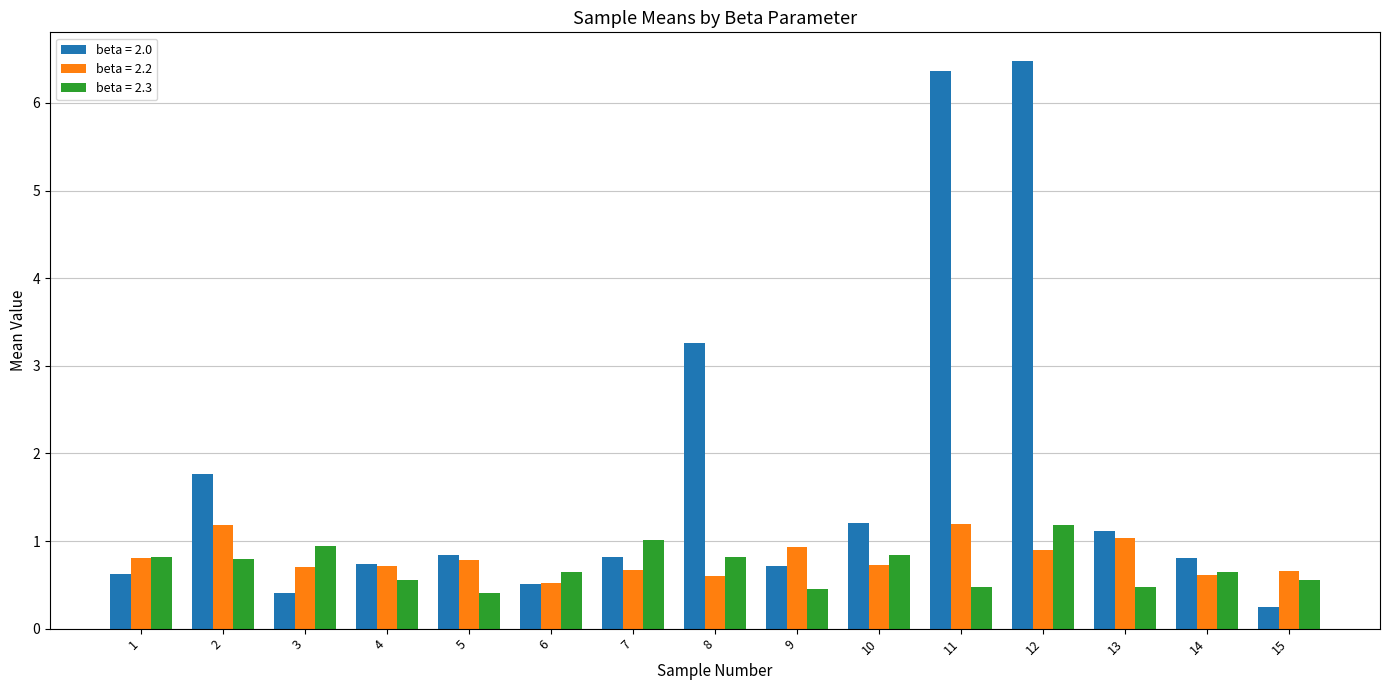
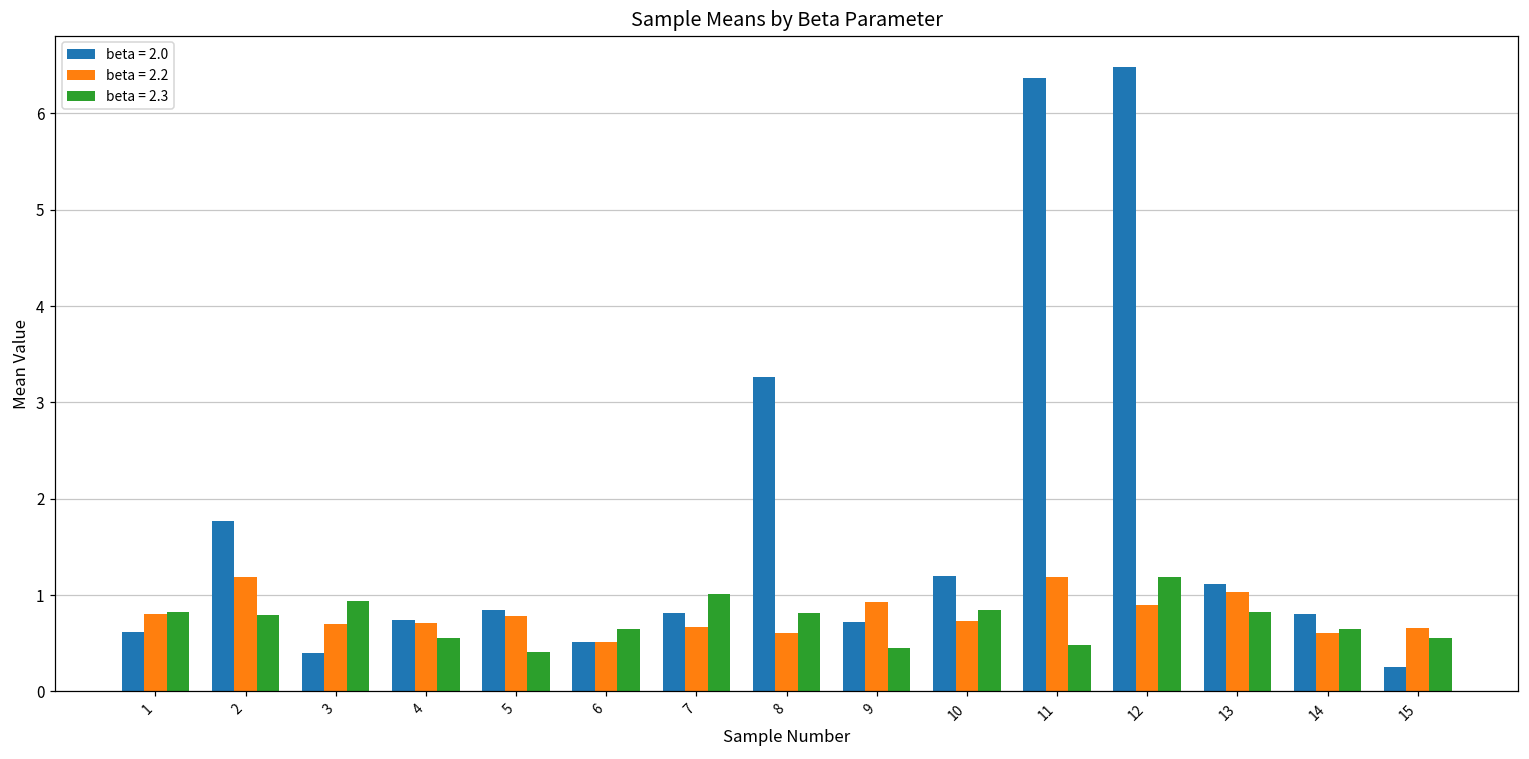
beta = 2.3, 13: 0.5 -> 0.8
